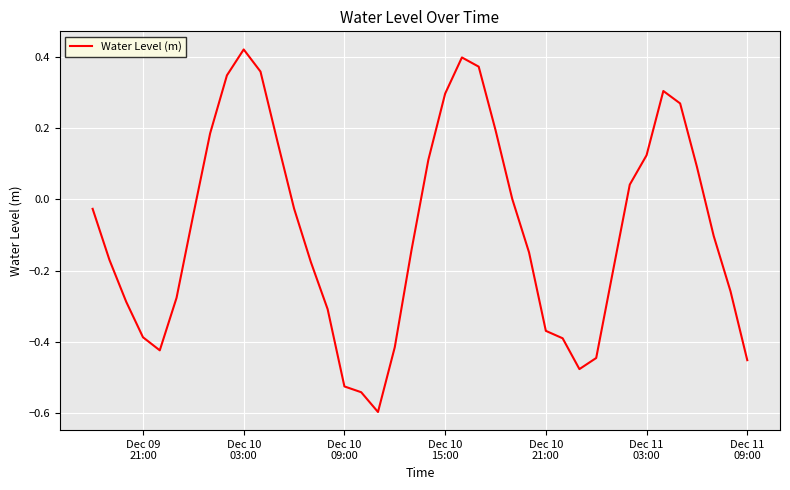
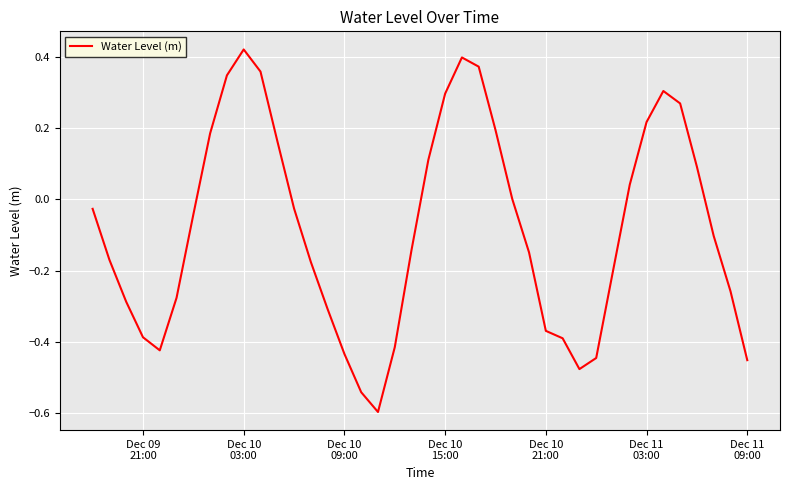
Dec 10 09:00: -0.52 -> -0.43
Dec 11 03:00: 0.12 -> 0.22
